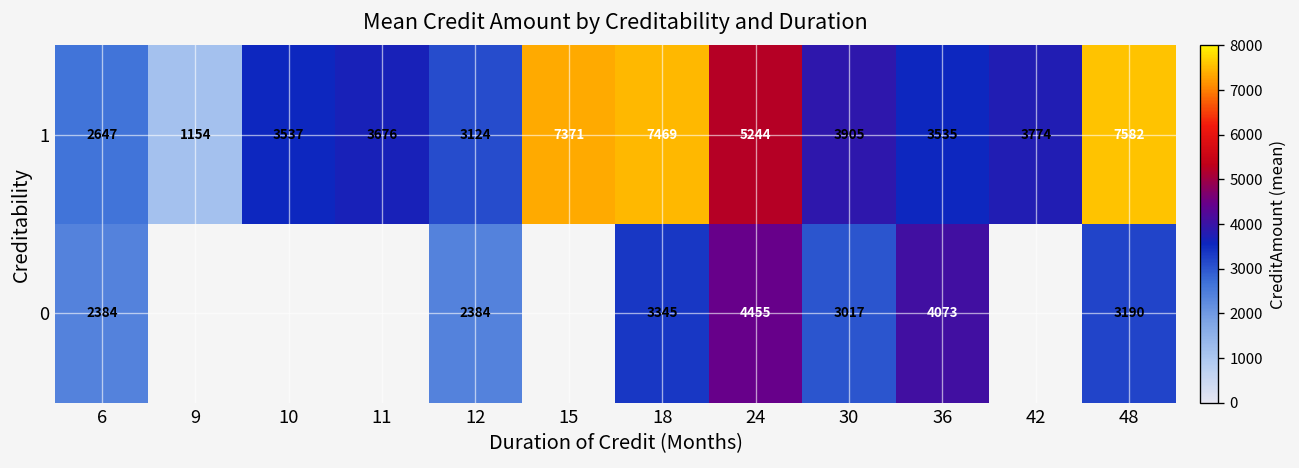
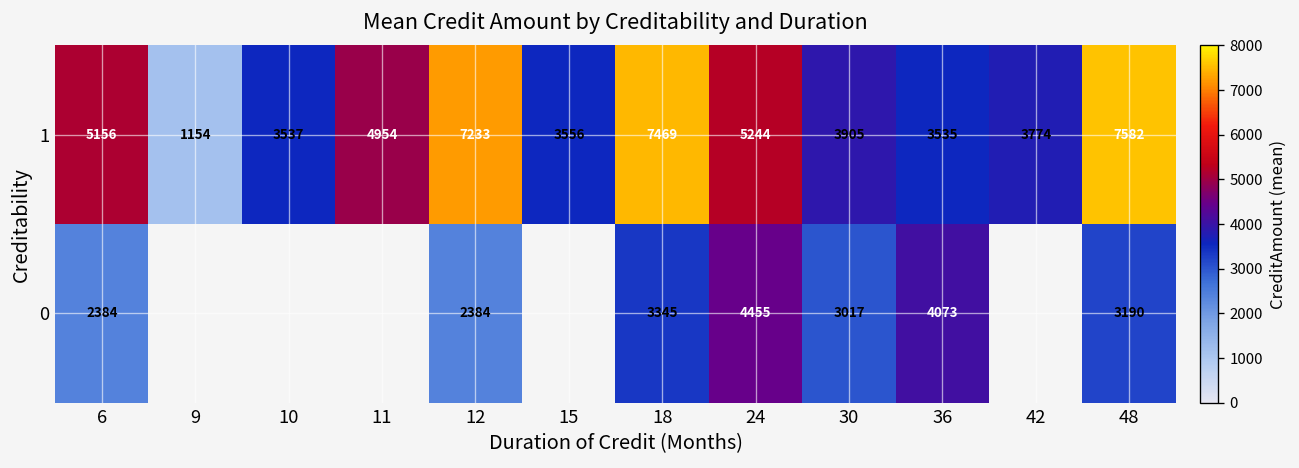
1, 6: 2647 -> 5156
1, 11: 3676 -> 4954
1, 12: 3124 -> 7233
1, 15: 7371 -> 3556
